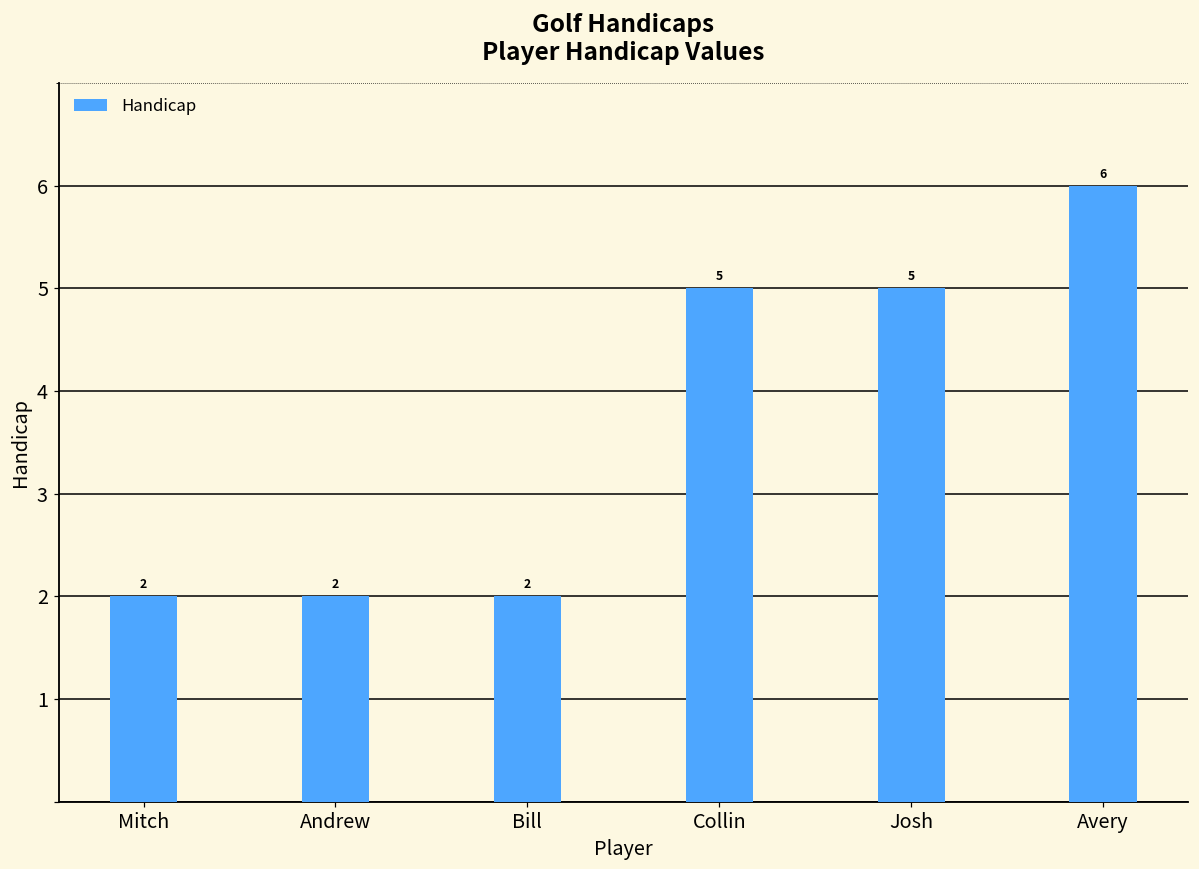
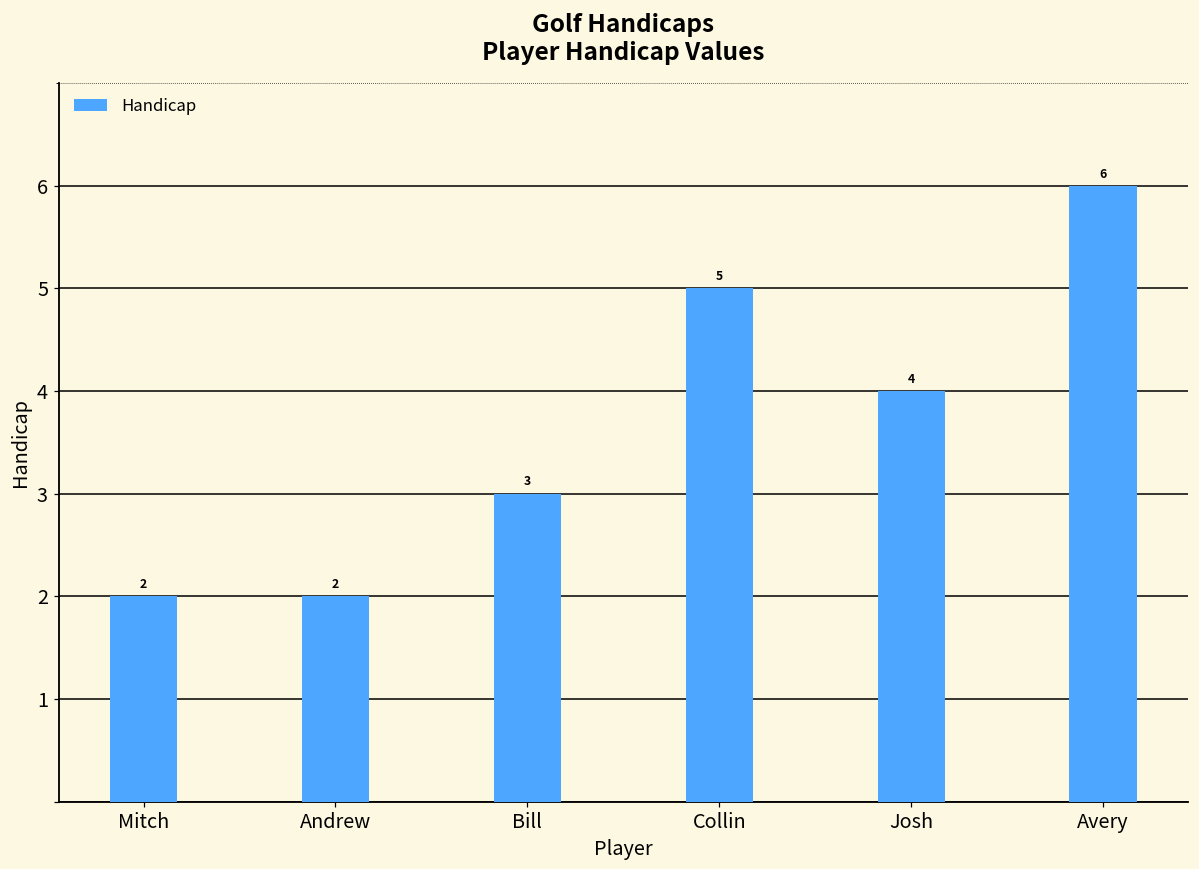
Bill: 2 -> 3
Josh: 5 -> 4
